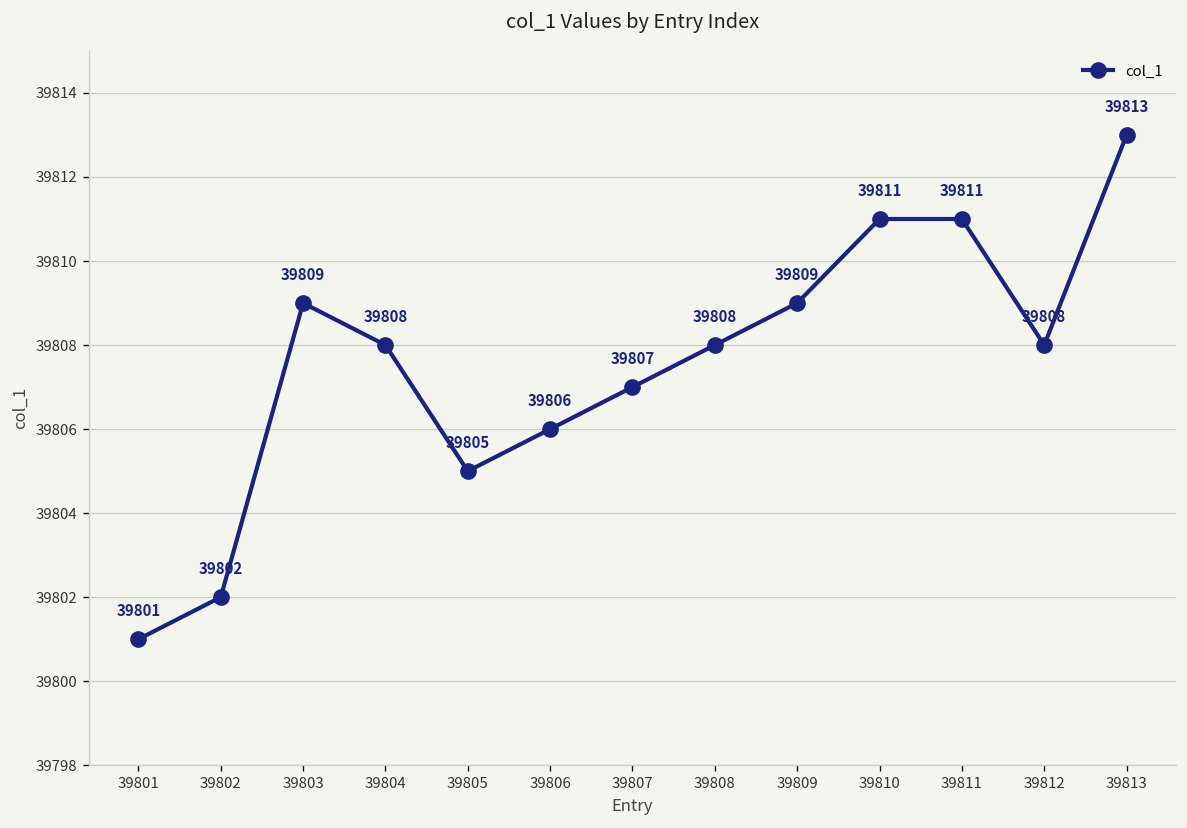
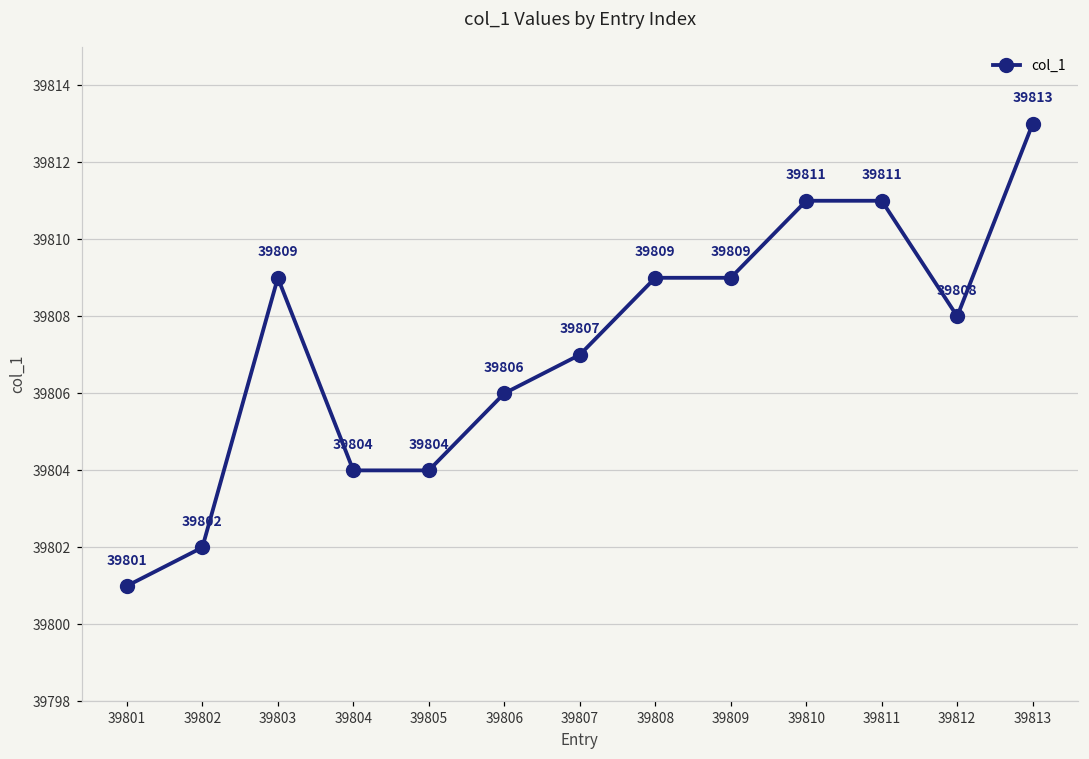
39804: 39808 -> 39804
39805: 39805 -> 39804
39808: 39808 -> 39809
